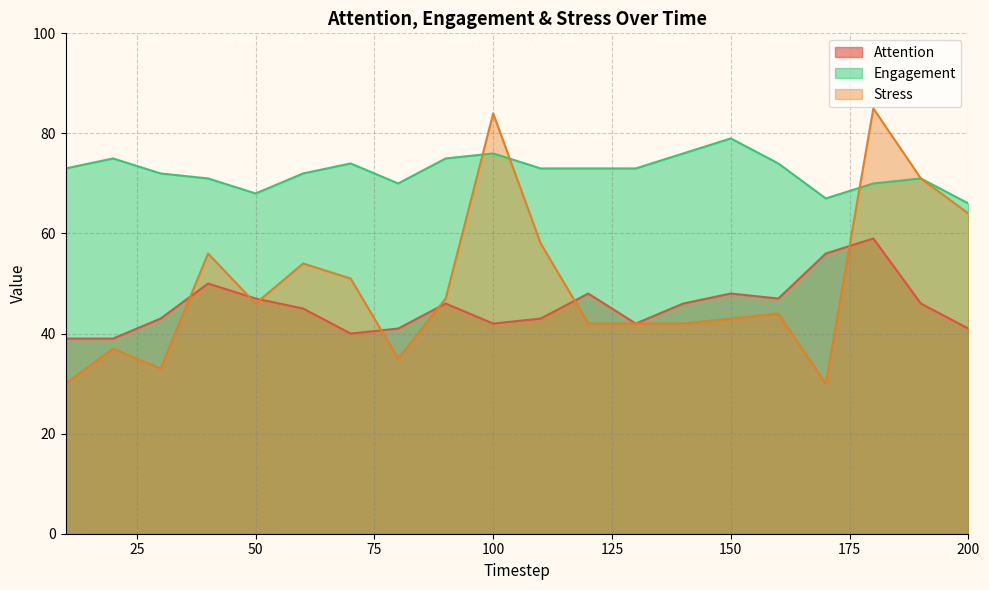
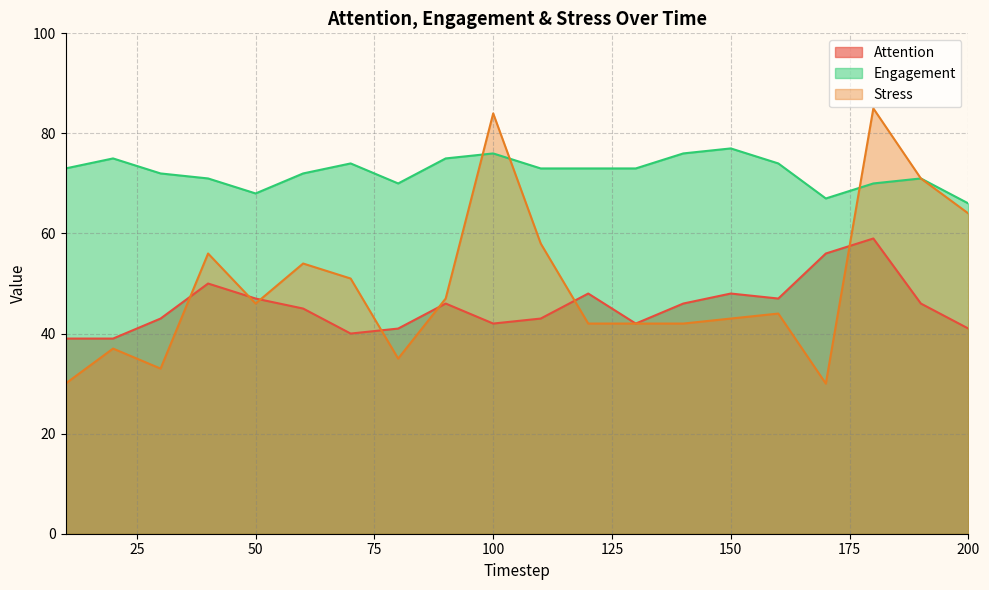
Engagement, 150: 79 -> 77
